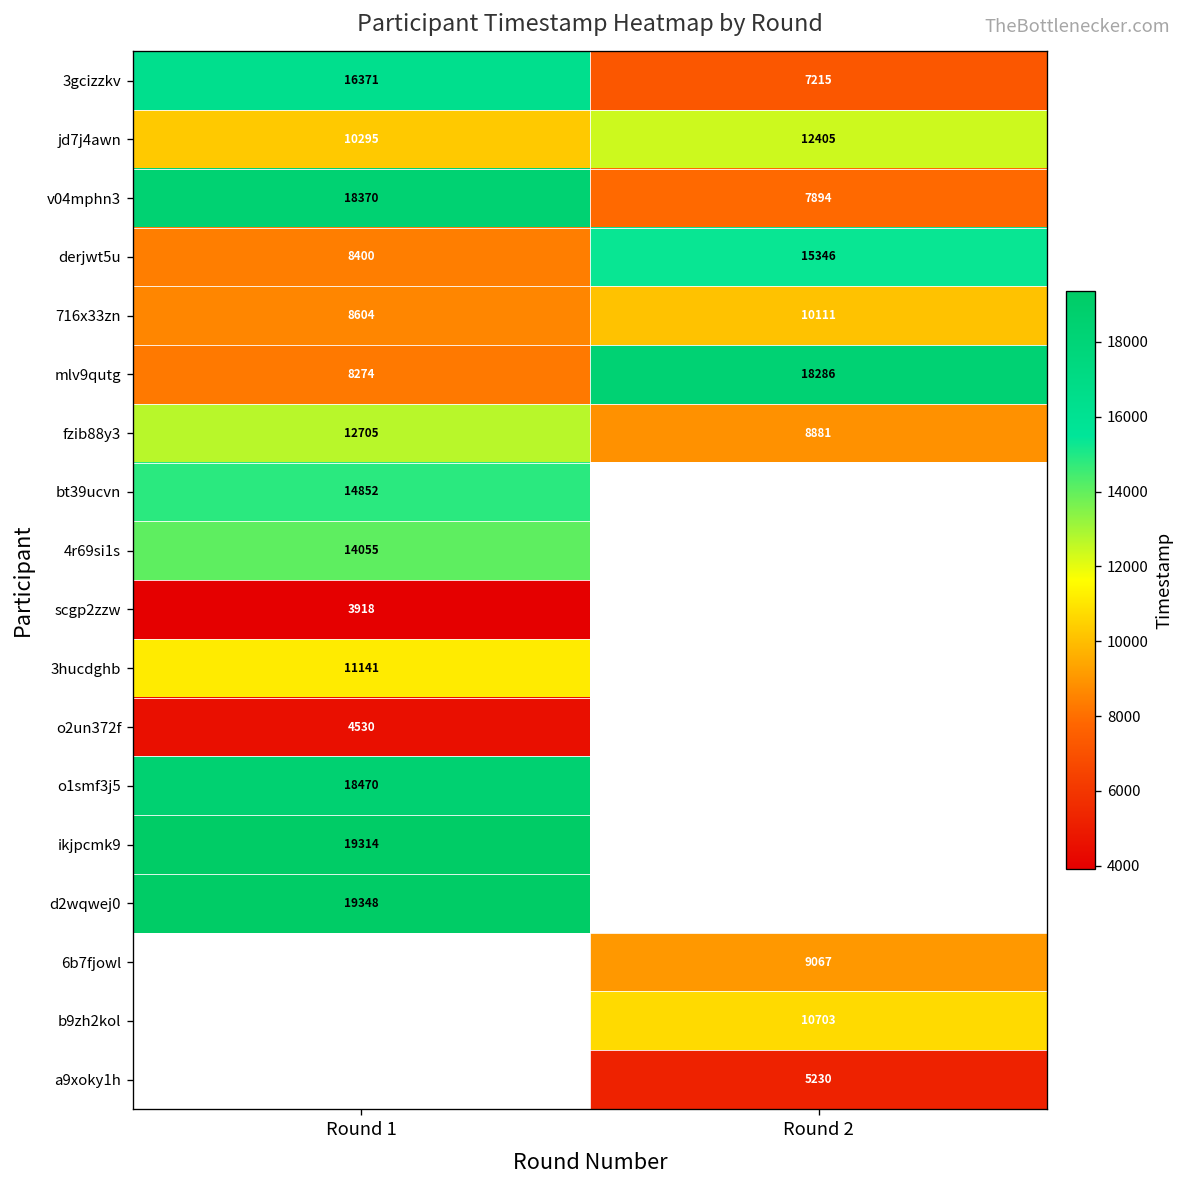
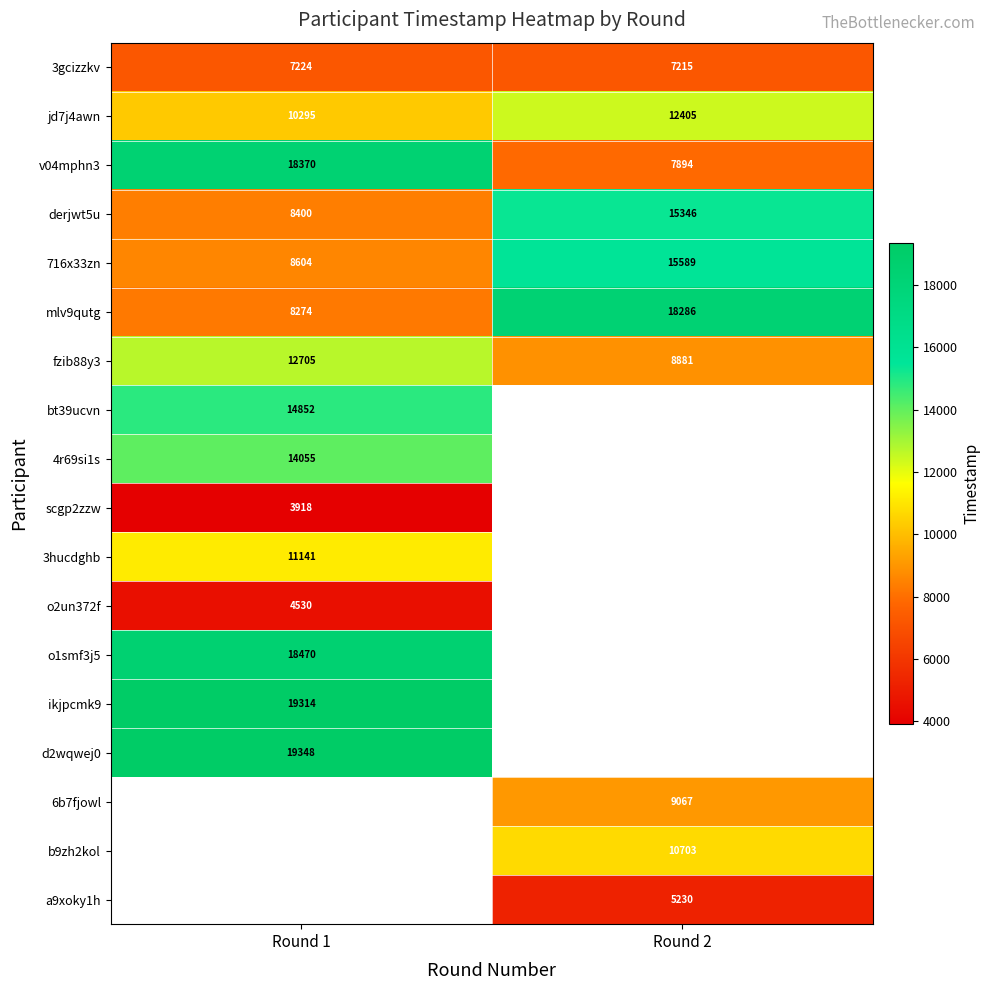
3gcizzkv, Round 1: 16371 -> 7224
716x33zn, Round 2: 10111 -> 15589
